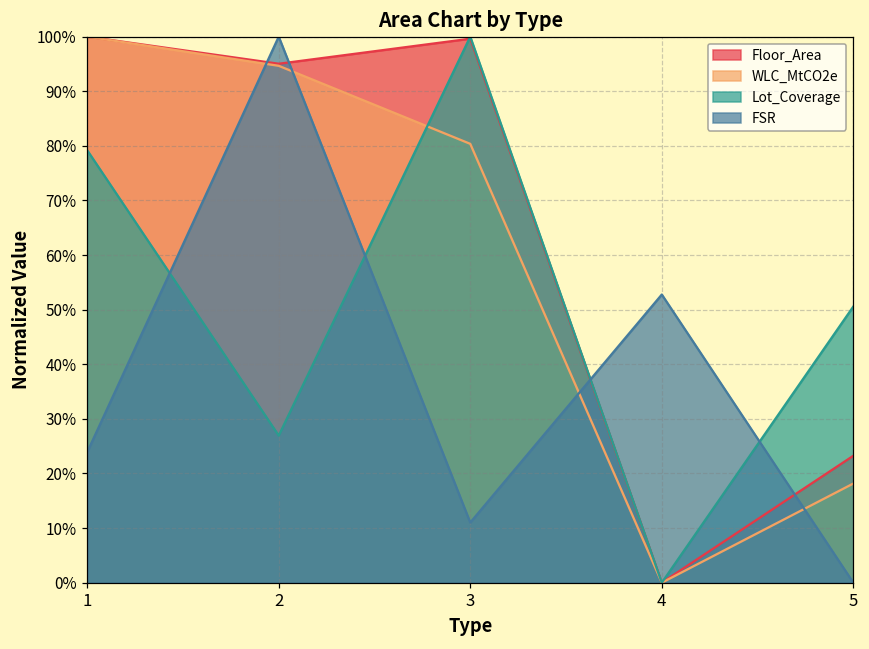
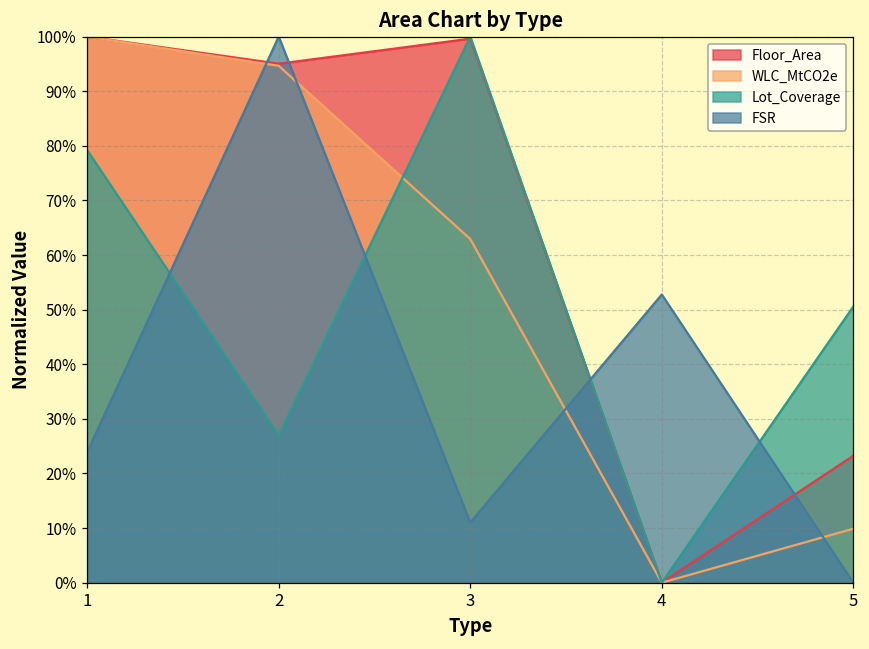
WLC_MtCO2e, 3: 80% -> 63%
WLC_MtCO2e, 5: 18% -> 10%
